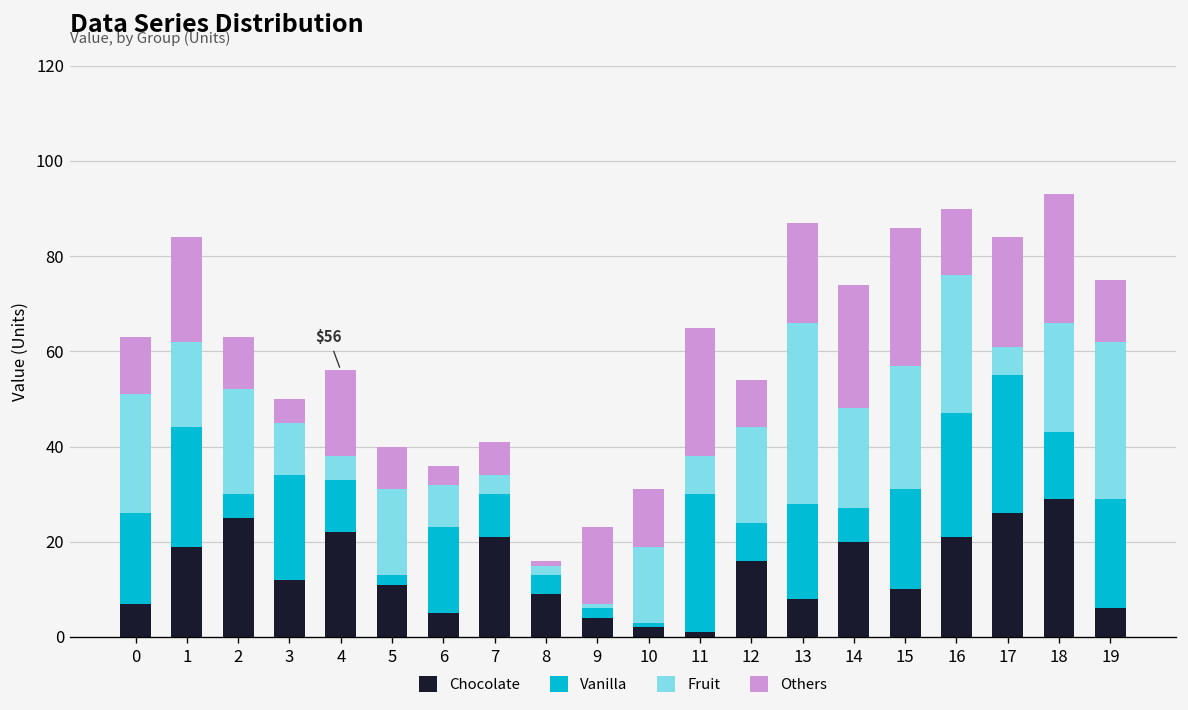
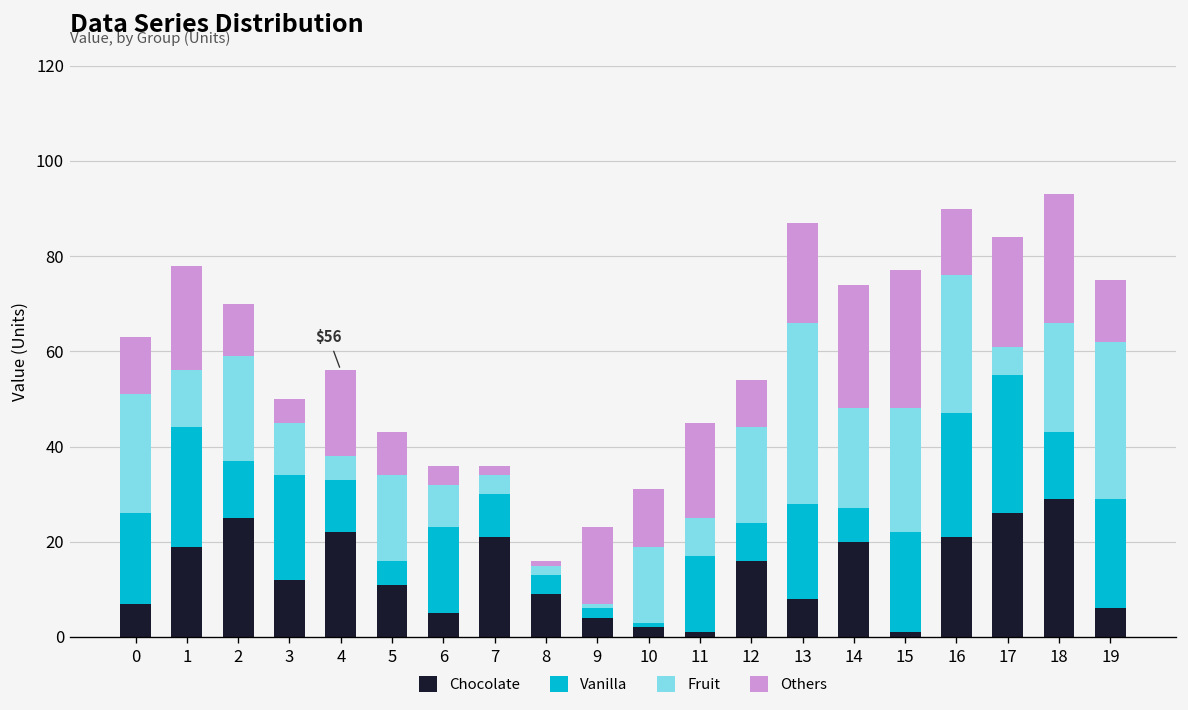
Fruit, 1: 18 -> 12
Vanilla, 2: 5 -> 12
Vanilla, 5: 2 -> 5
Others, 7: 7 -> 2
Vanilla, 11: 29 -> 16
Others, 11: 27 -> 20
Chocolate, 15: 10 -> 1
